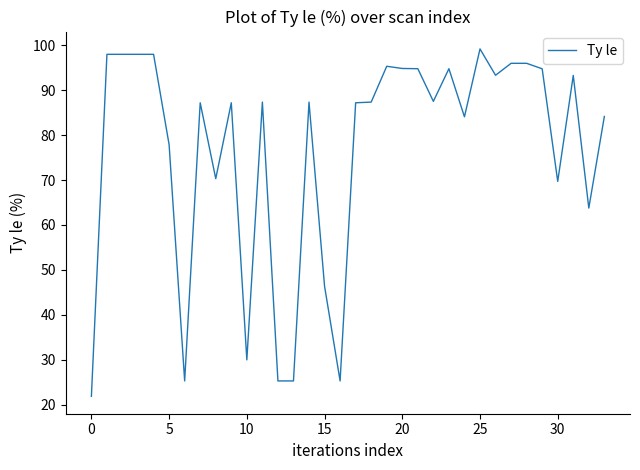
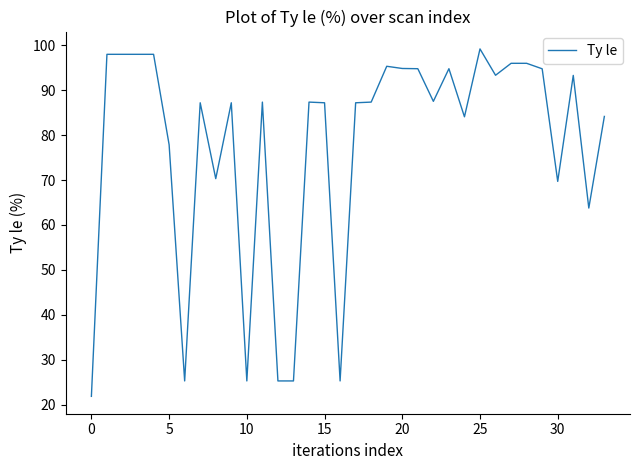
10: 30 -> 25
15: 46 -> 87
